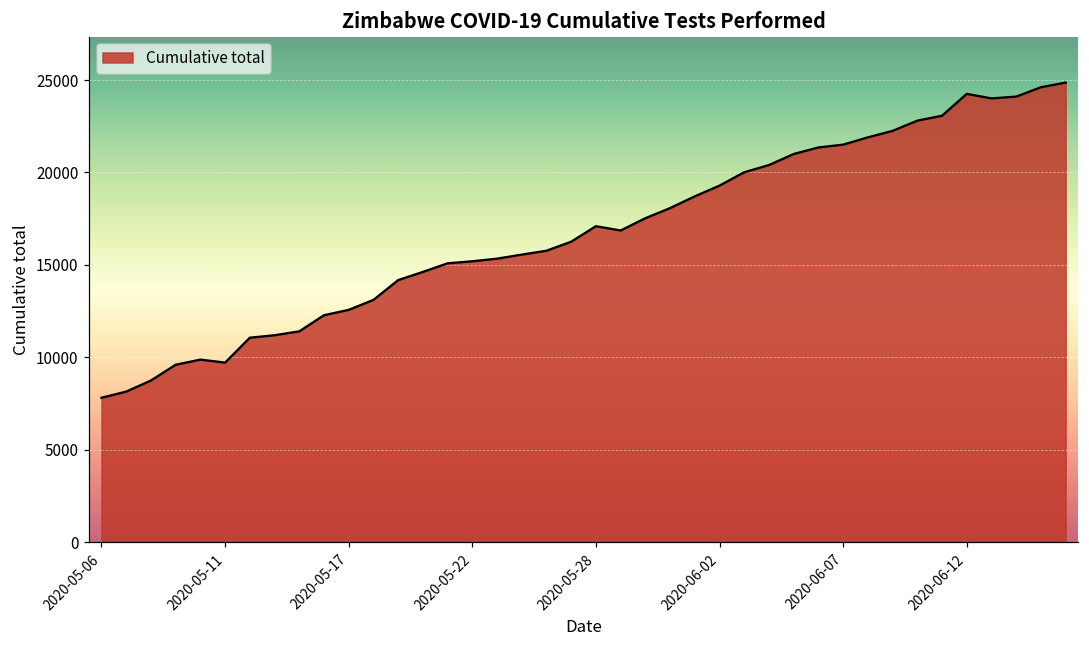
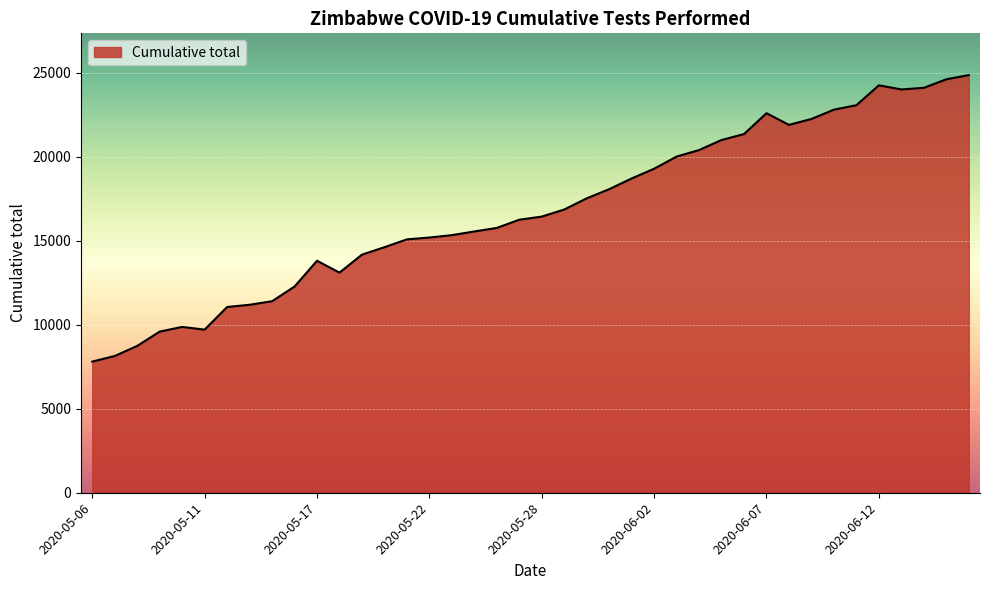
2020-05-17: 12600 -> 13800
2020-05-28: 17100 -> 16400
2020-06-07: 21500 -> 22600
